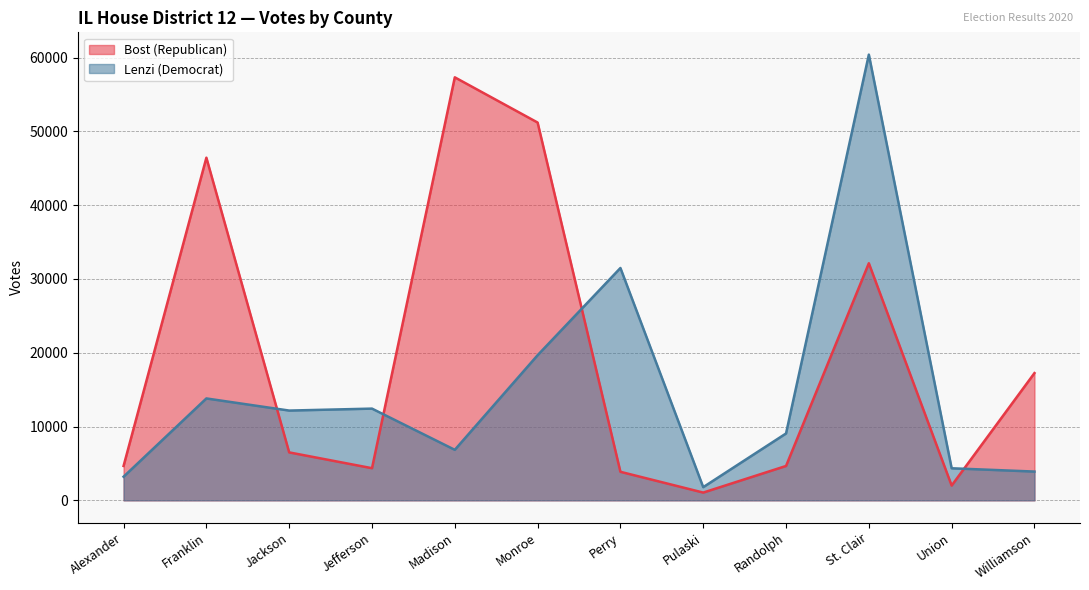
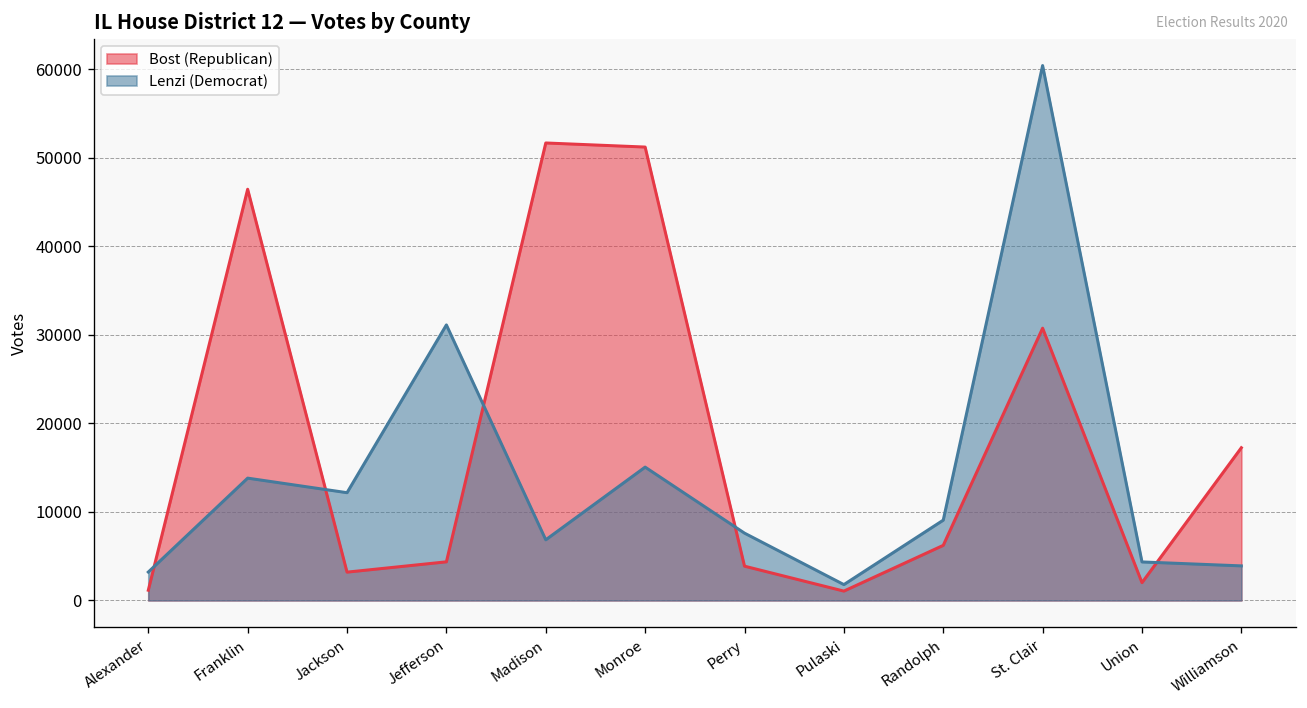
Bost (Republican), Alexander: 5000 -> 1000
Bost (Republican), Jackson: 6000 -> 3000
Lenzi (Democrat), Jefferson: 12000 -> 31000
Bost (Republican), Madison: 57000 -> 52000
Lenzi (Democrat), Monroe: 20000 -> 15000
Lenzi (Democrat), Perry: 31000 -> 8000
Bost (Republican), Randolph: 5000 -> 6000
Bost (Republican), St. Clair: 32000 -> 31000
